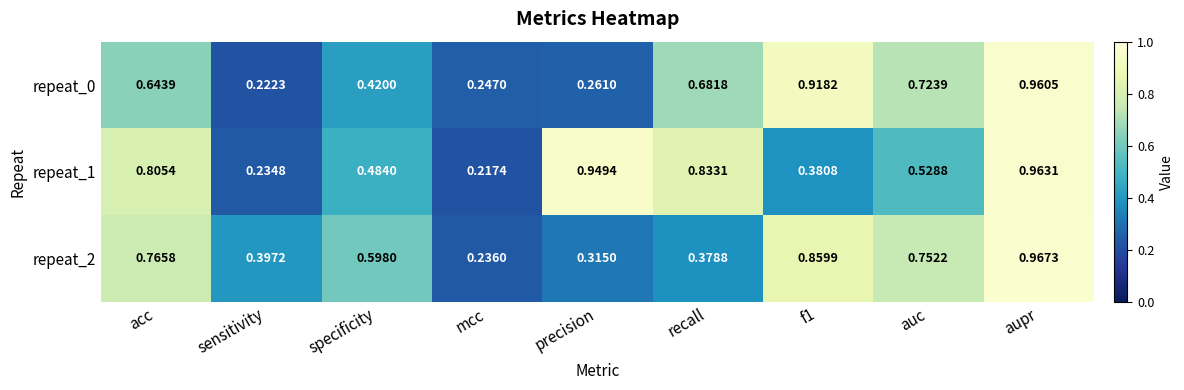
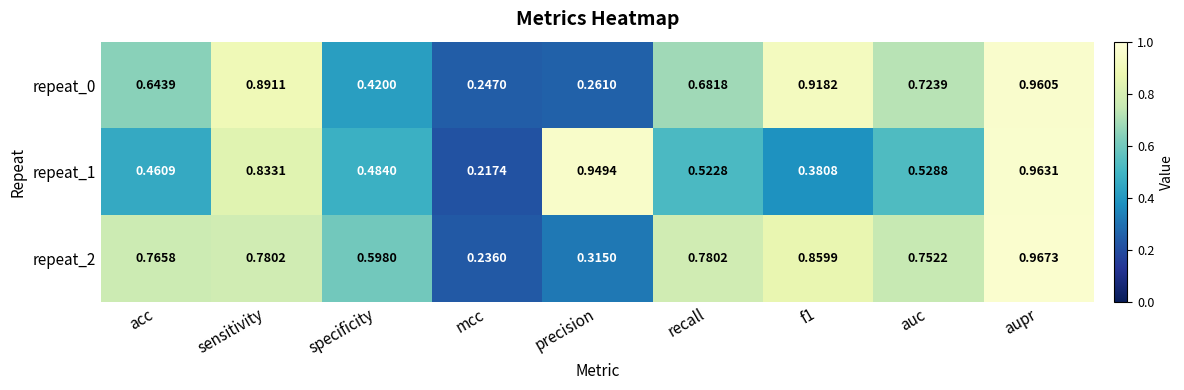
repeat_0, sensitivity: 0.2223 -> 0.8911
repeat_1, acc: 0.8054 -> 0.4609
repeat_1, sensitivity: 0.2348 -> 0.8331
repeat_1, recall: 0.8331 -> 0.5228
repeat_2, sensitivity: 0.3972 -> 0.7802
repeat_2, recall: 0.3788 -> 0.7802
